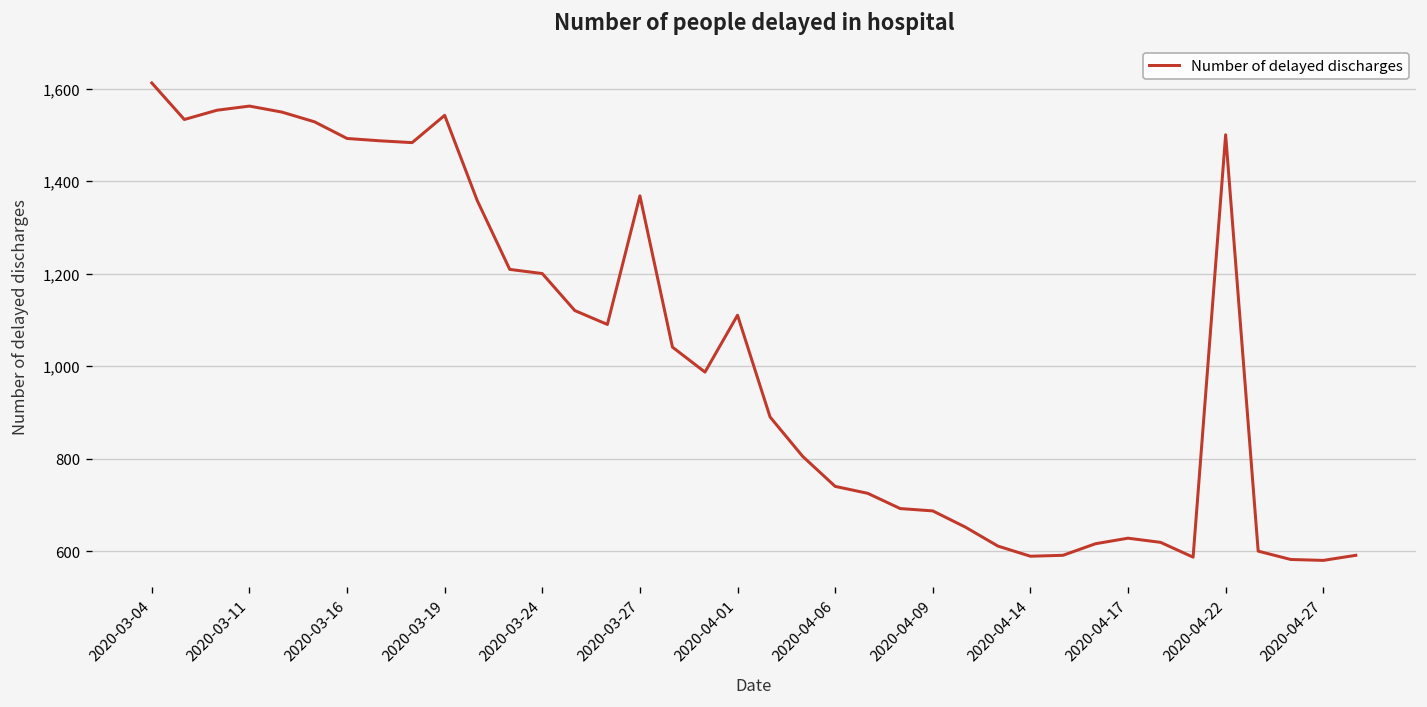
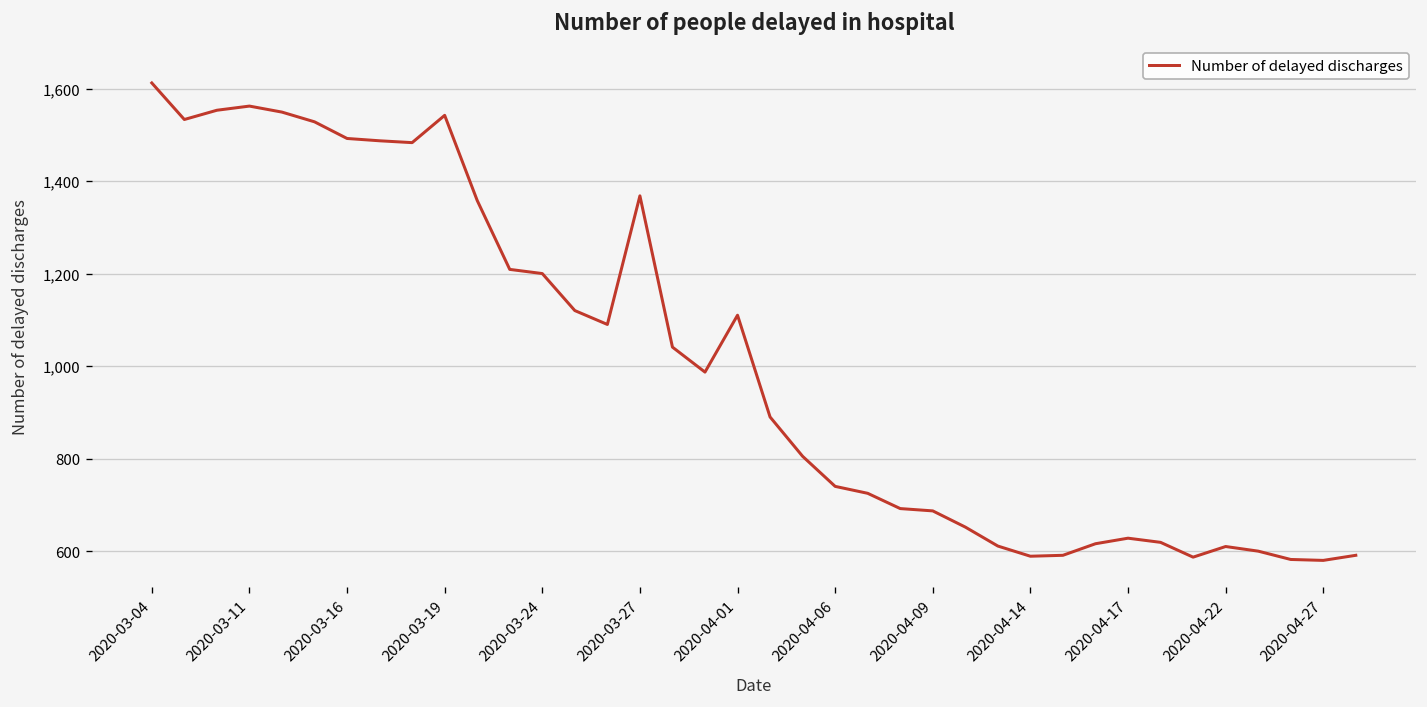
2020-04-22: 1,500 -> 610
